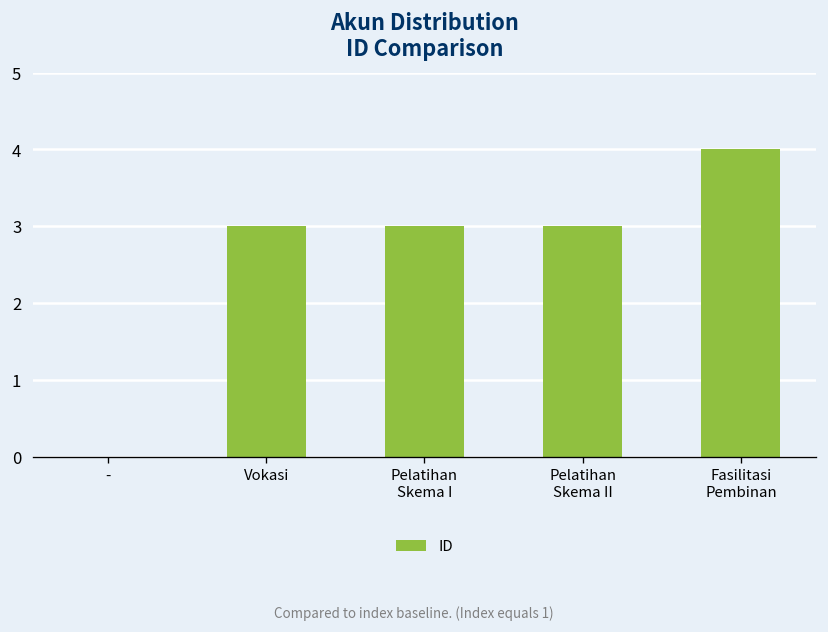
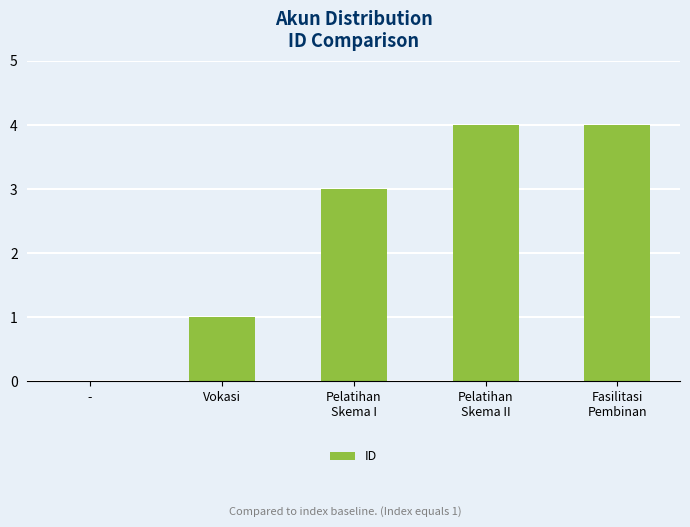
Vokasi: 3 -> 1
Pelatihan Skema II: 3 -> 4
